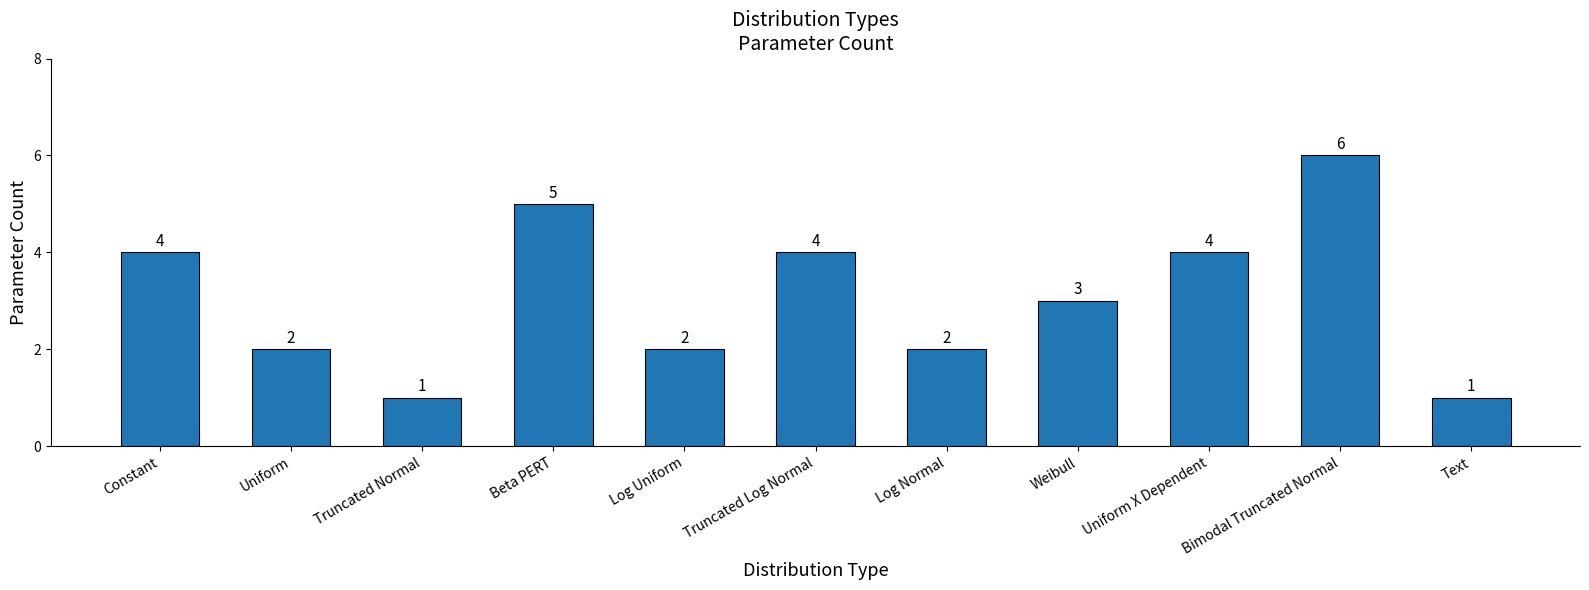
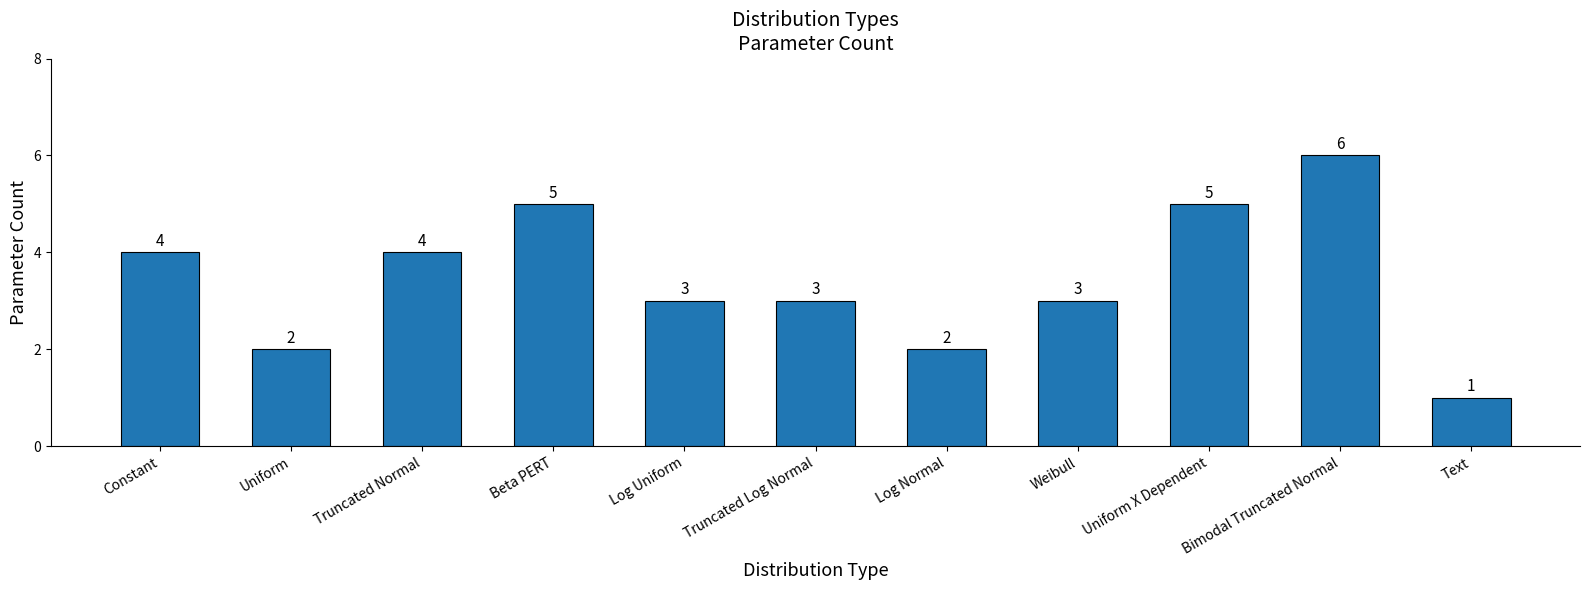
Truncated Normal: 1 -> 4
Log Uniform: 2 -> 3
Truncated Log Normal: 4 -> 3
Uniform X Dependent: 4 -> 5
